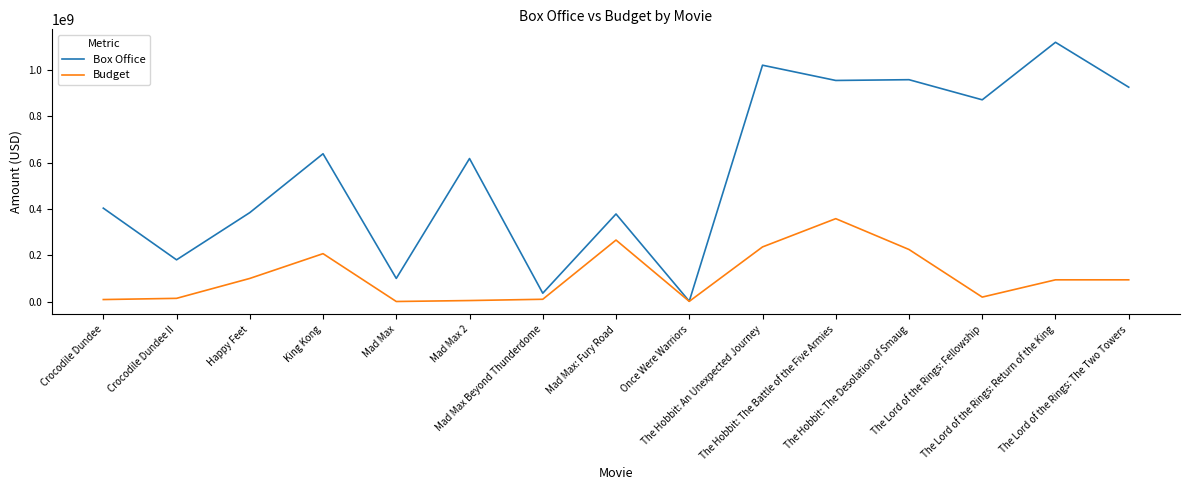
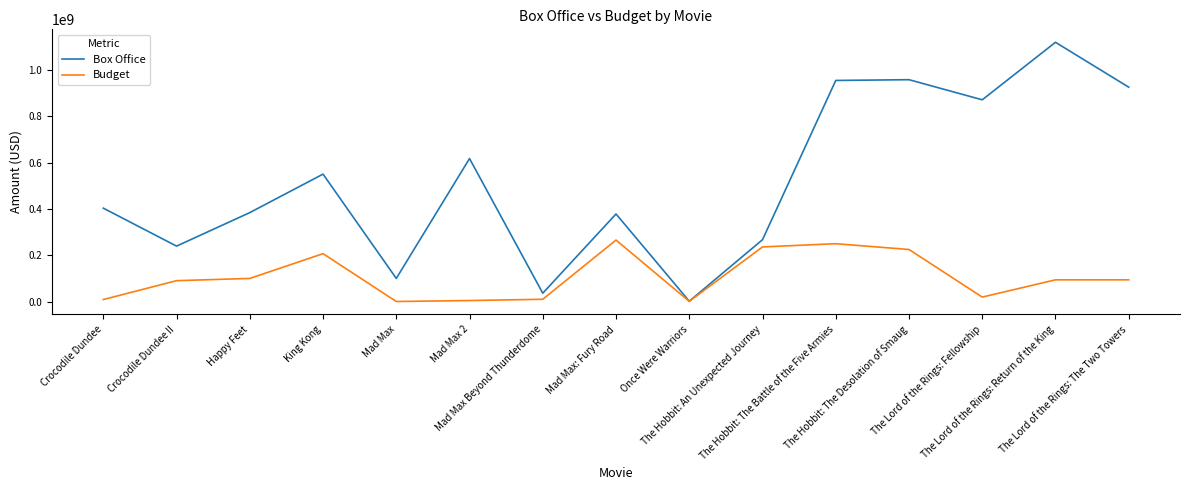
Box Office, Crocodile Dundee II: 180000000 -> 240000000
Budget, Crocodile Dundee II: 10000000 -> 90000000
Box Office, King Kong: 640000000 -> 550000000
Box Office, The Hobbit: An Unexpected Journey: 1020000000 -> 270000000
Budget, The Hobbit: The Battle of the Five Armies: 360000000 -> 250000000
